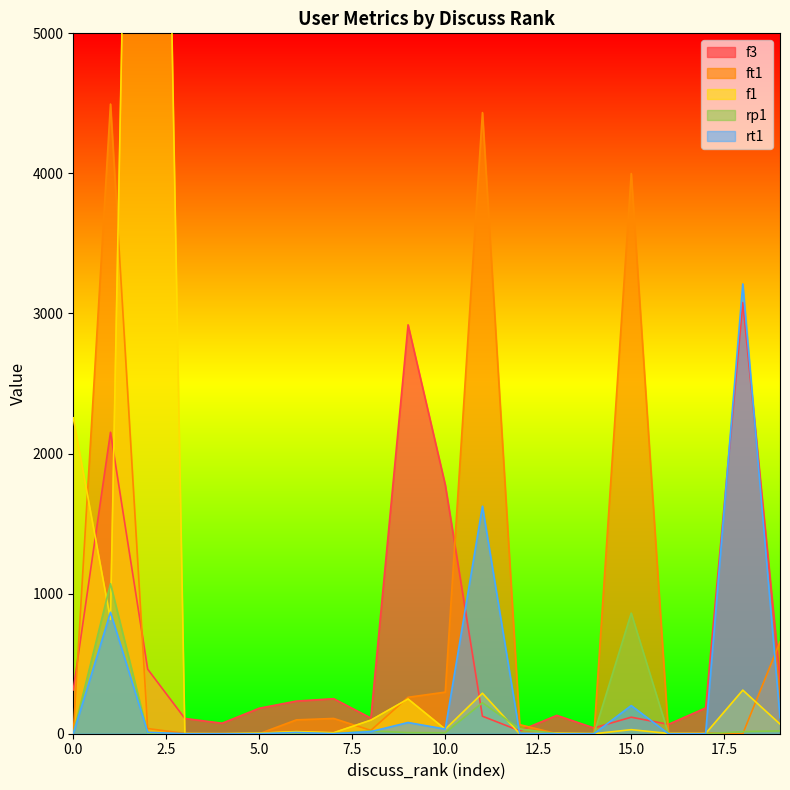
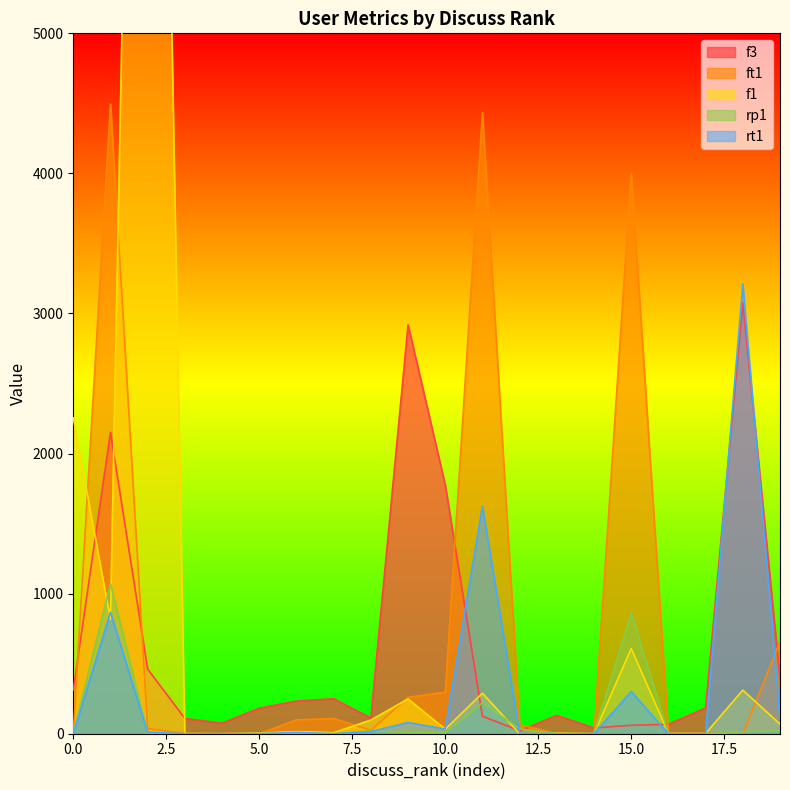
f3, 15.0: 120 -> 60
f1, 15.0: 30 -> 610
rt1, 15.0: 200 -> 300
